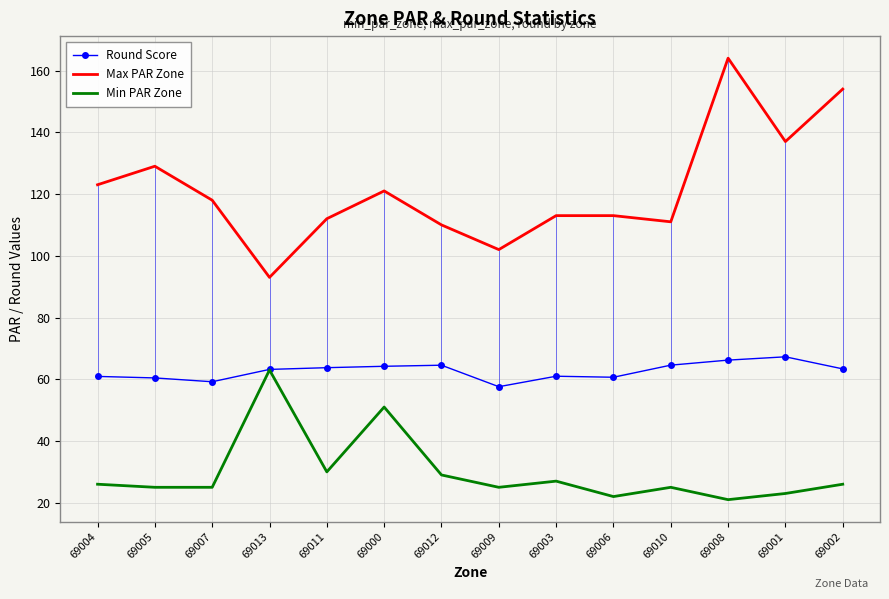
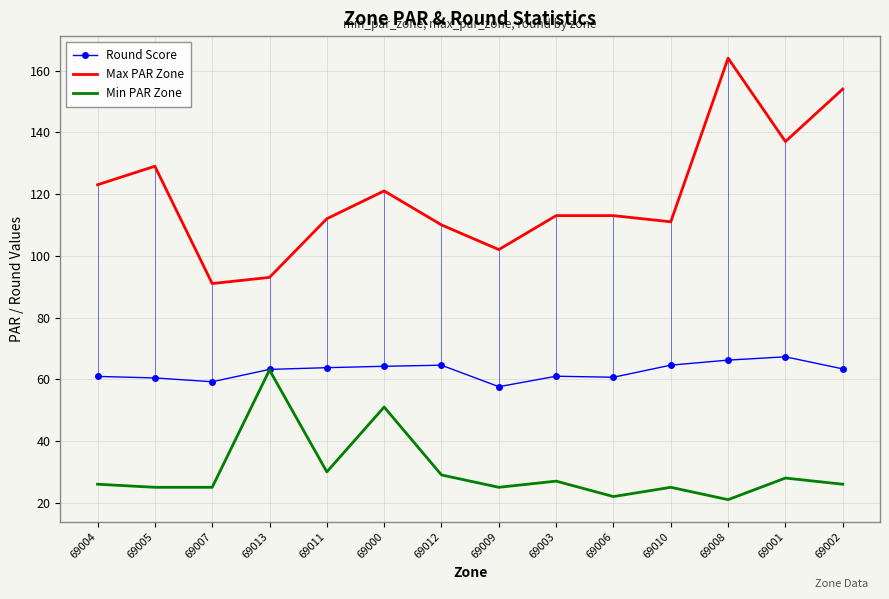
Max PAR Zone, 69007: 118 -> 91
Min PAR Zone, 69001: 23 -> 28
